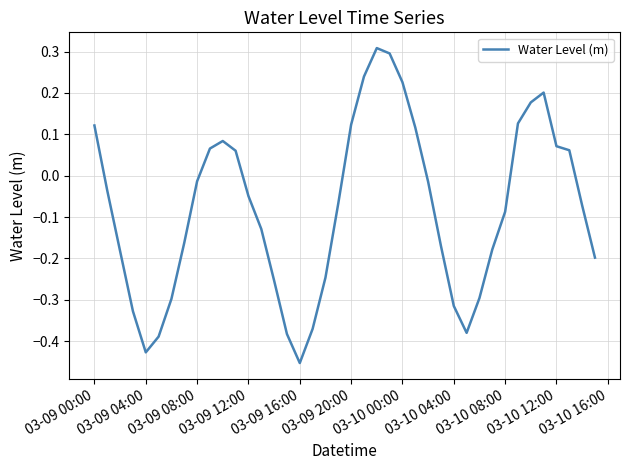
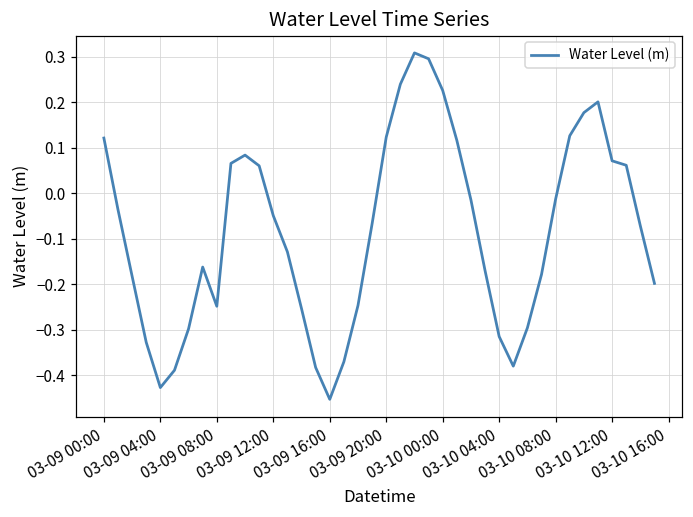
03-09 08:00: -0.01 -> -0.25
03-10 08:00: -0.09 -> -0.01
